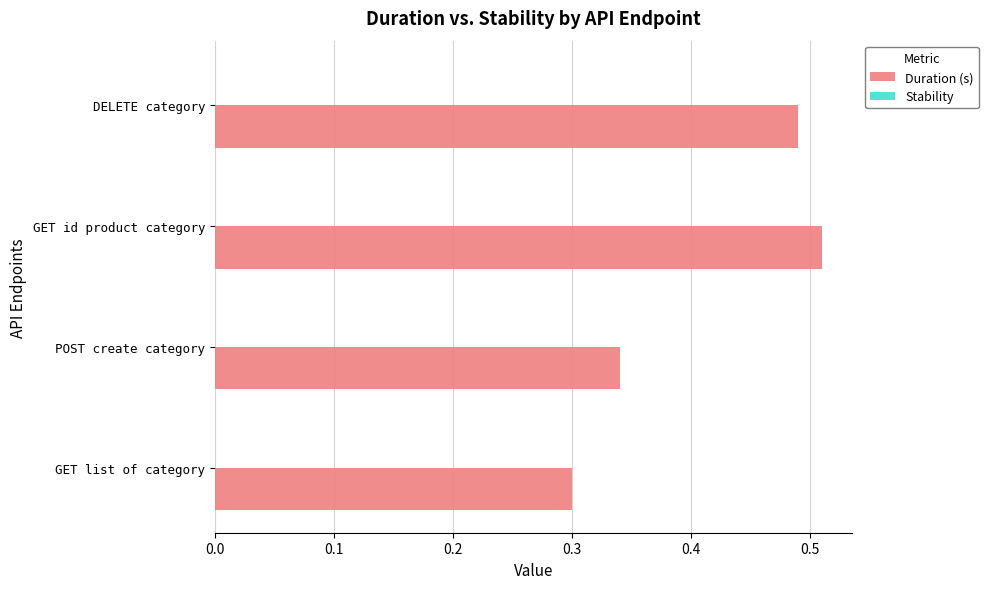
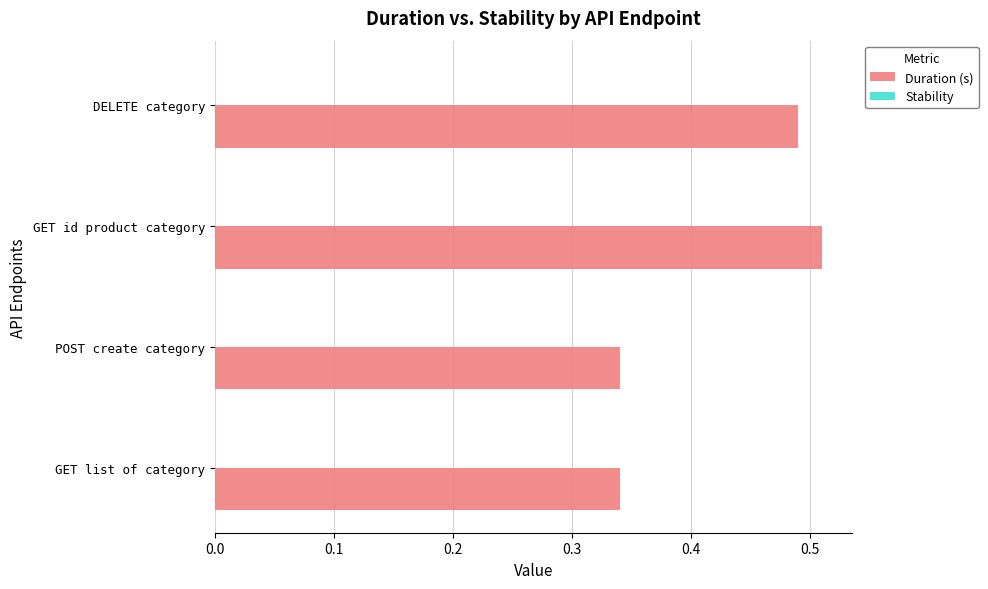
Duration (s), GET list of category: 0.30 -> 0.34
